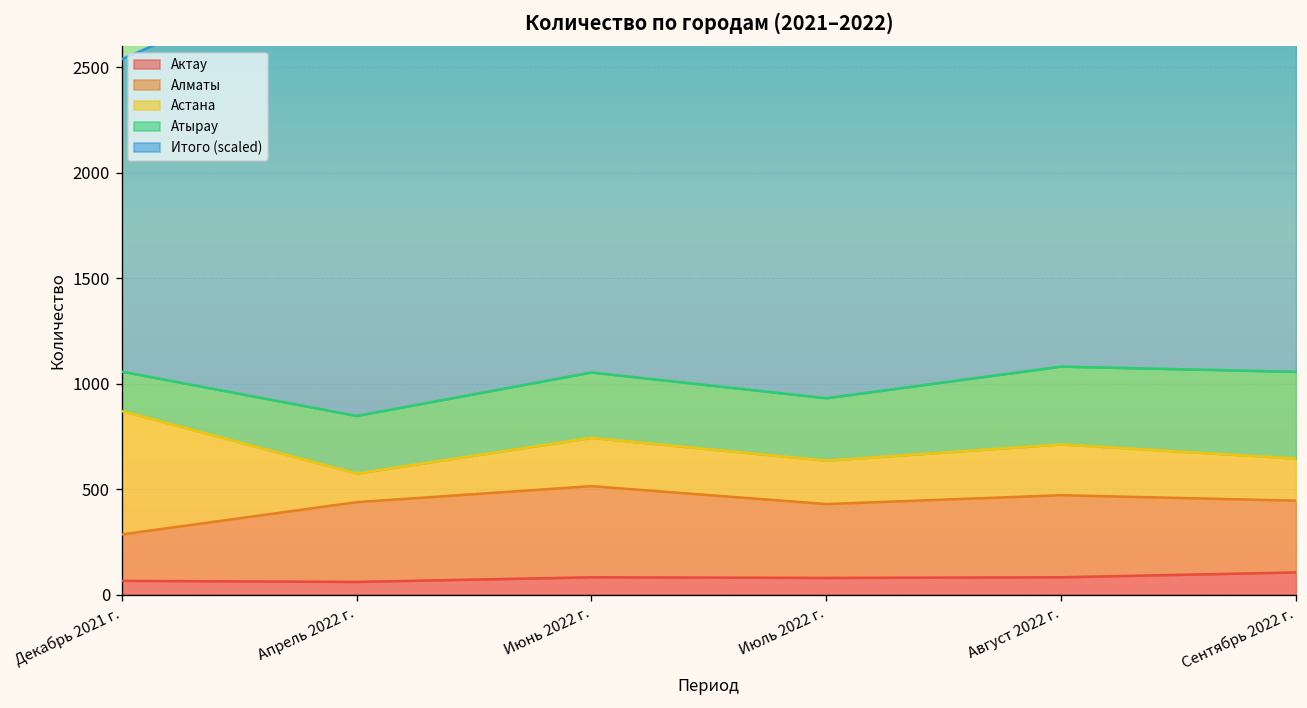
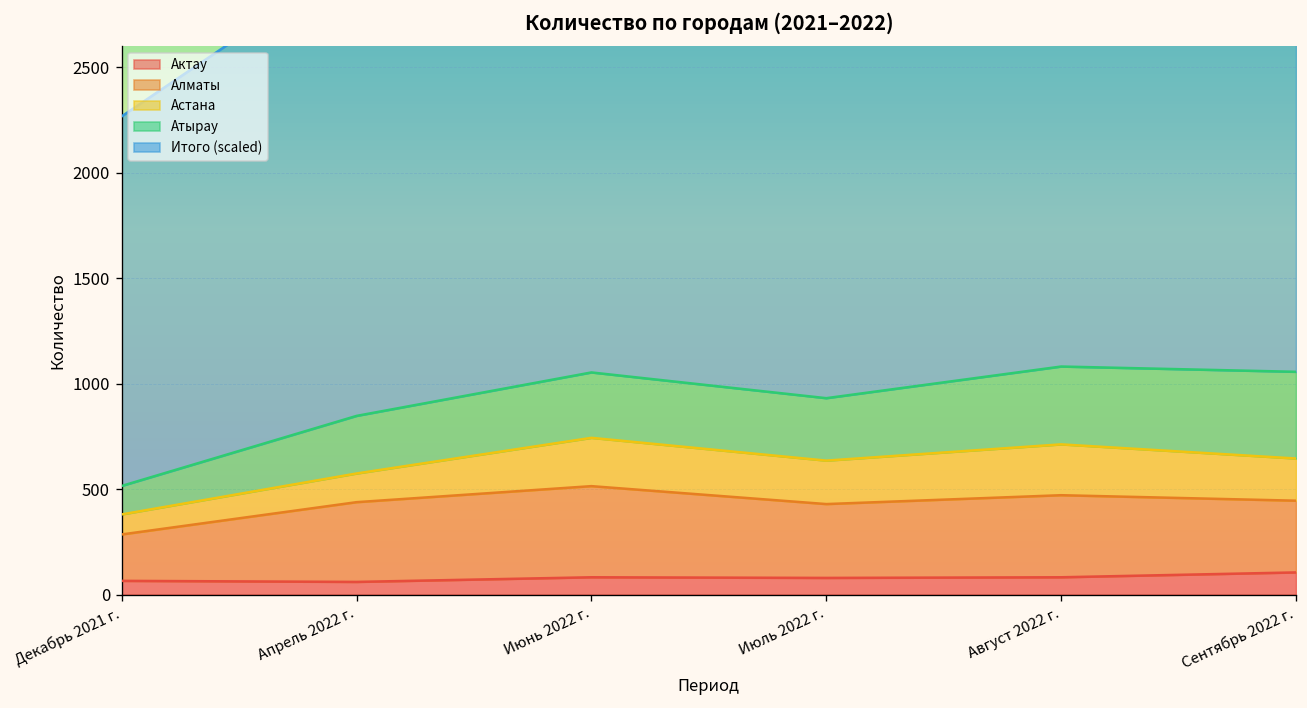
Астана, Декабрь 2021 г.: 590 -> 100
Атырау, Декабрь 2021 г.: 190 -> 140
Итого (scaled), Декабрь 2021 г.: 1480 -> 1750
